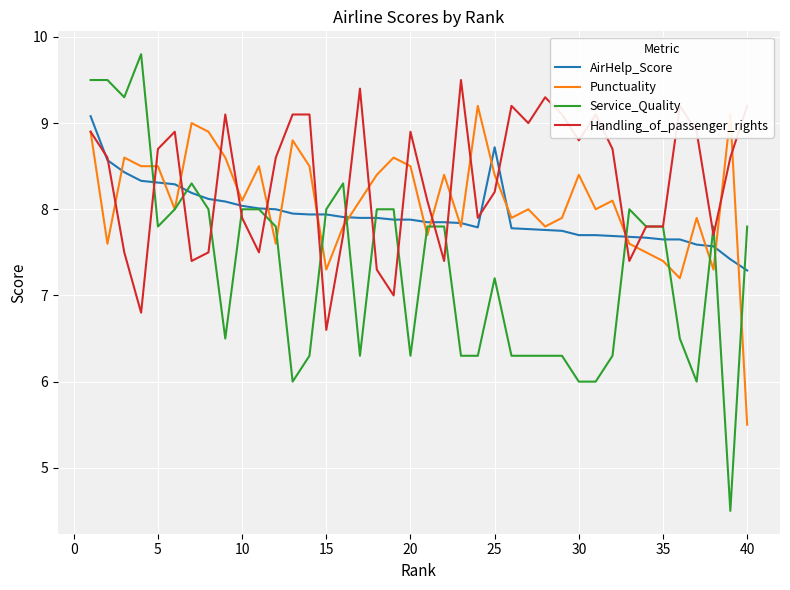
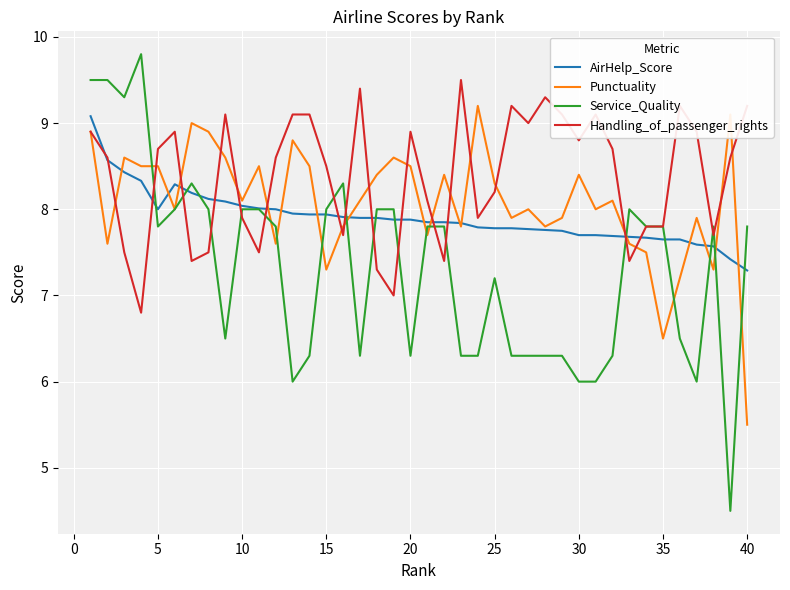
AirHelp_Score, 5: 8.3 -> 8.0
Handling_of_passenger_rights, 15: 6.6 -> 8.5
AirHelp_Score, 25: 8.7 -> 7.8
Punctuality, 25: 8.4 -> 8.3
Punctuality, 35: 7.4 -> 6.5
